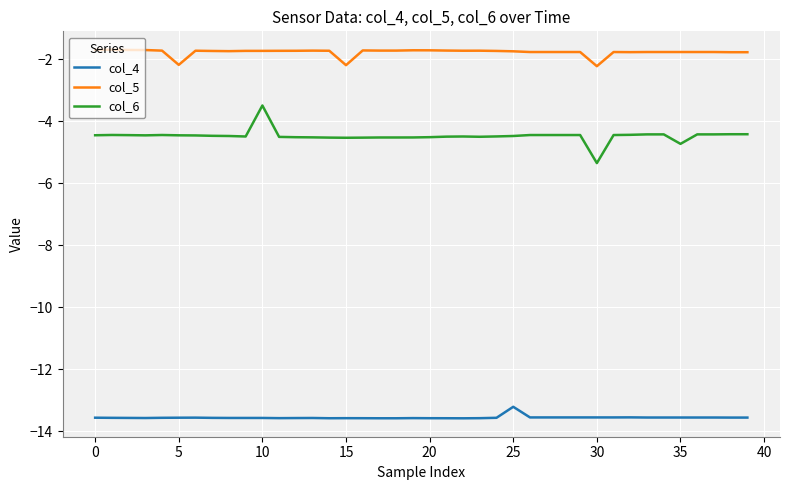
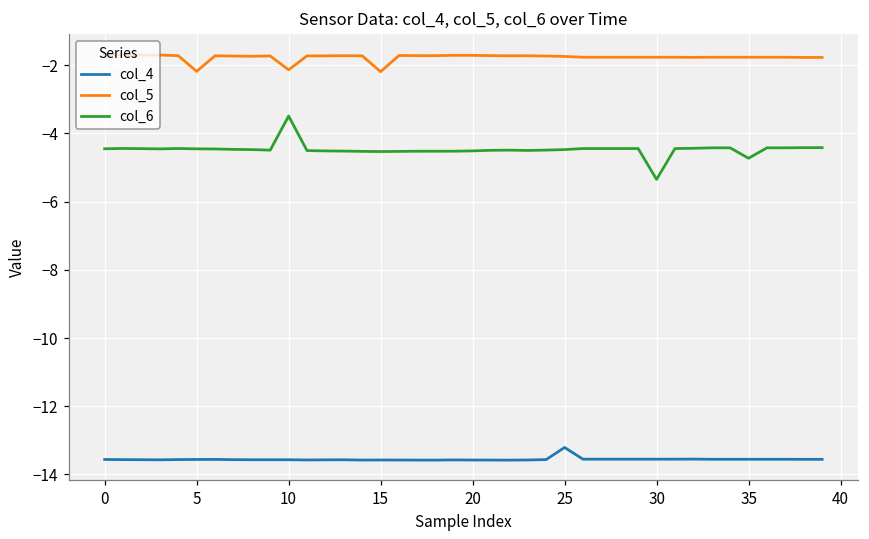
col_5, 10: -1.7 -> -2.1
col_5, 30: -2.2 -> -1.8
